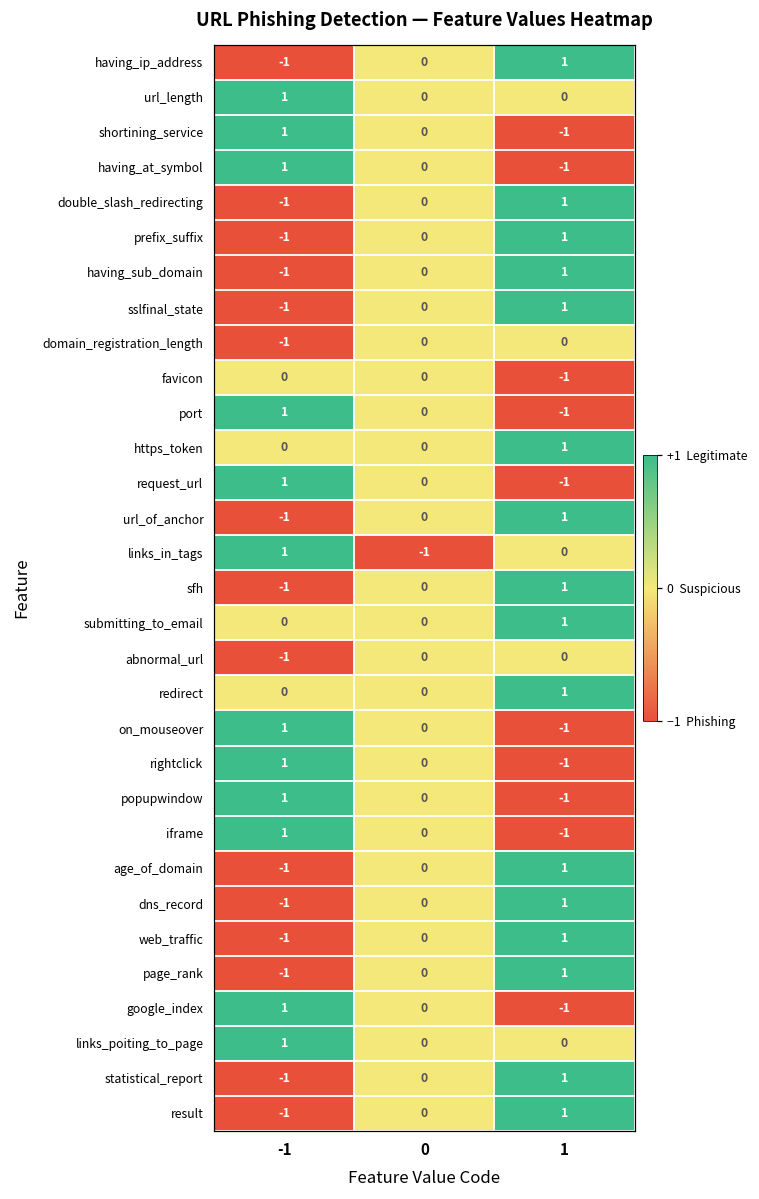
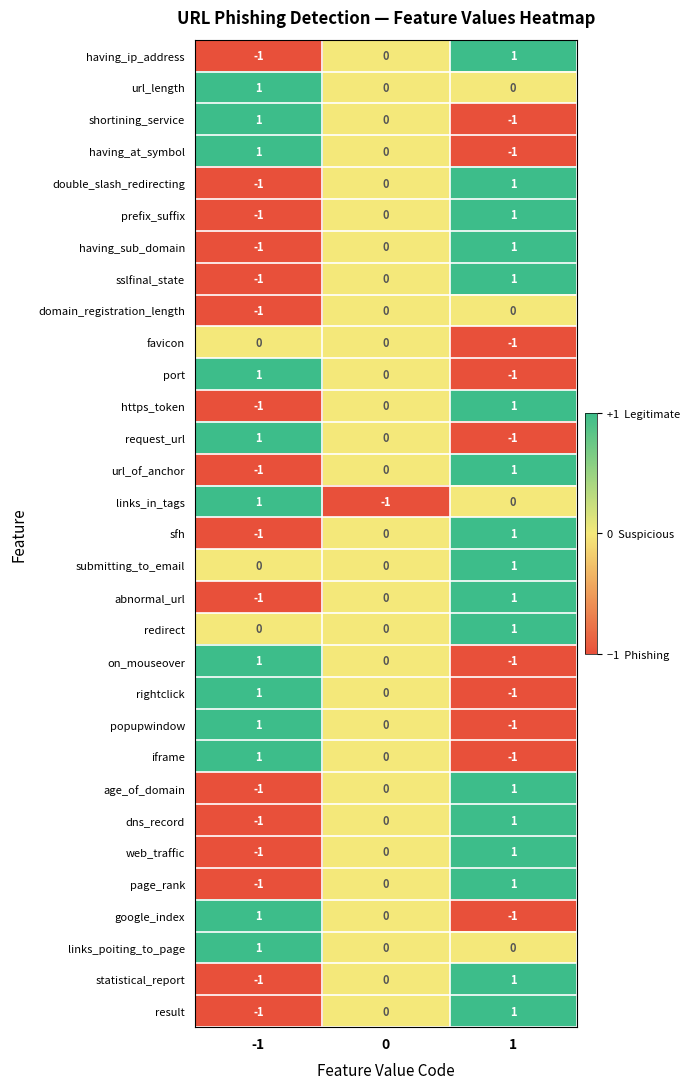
https_token, -1: 0 -> -1
abnormal_url, 1: 0 -> 1
